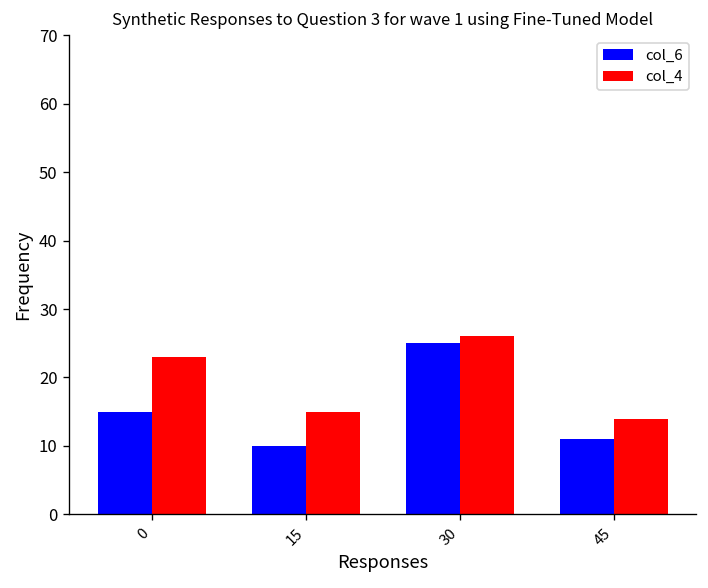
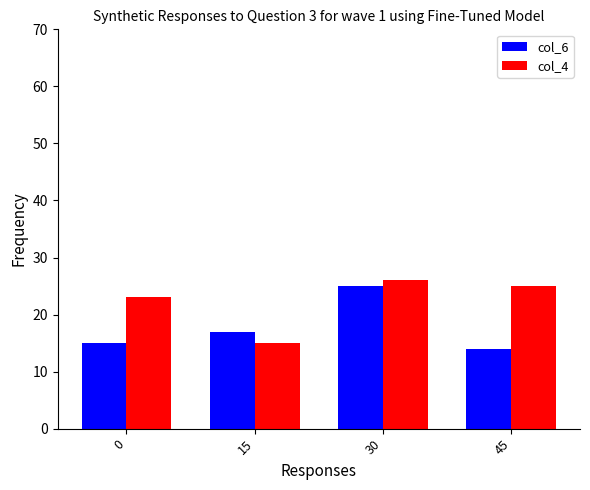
col_6, 15: 10 -> 17
col_6, 45: 11 -> 14
col_4, 45: 14 -> 25
